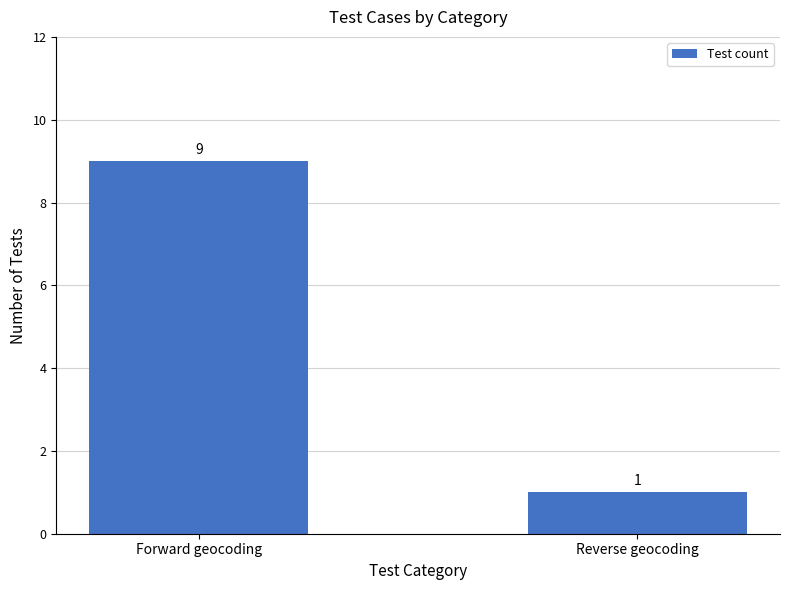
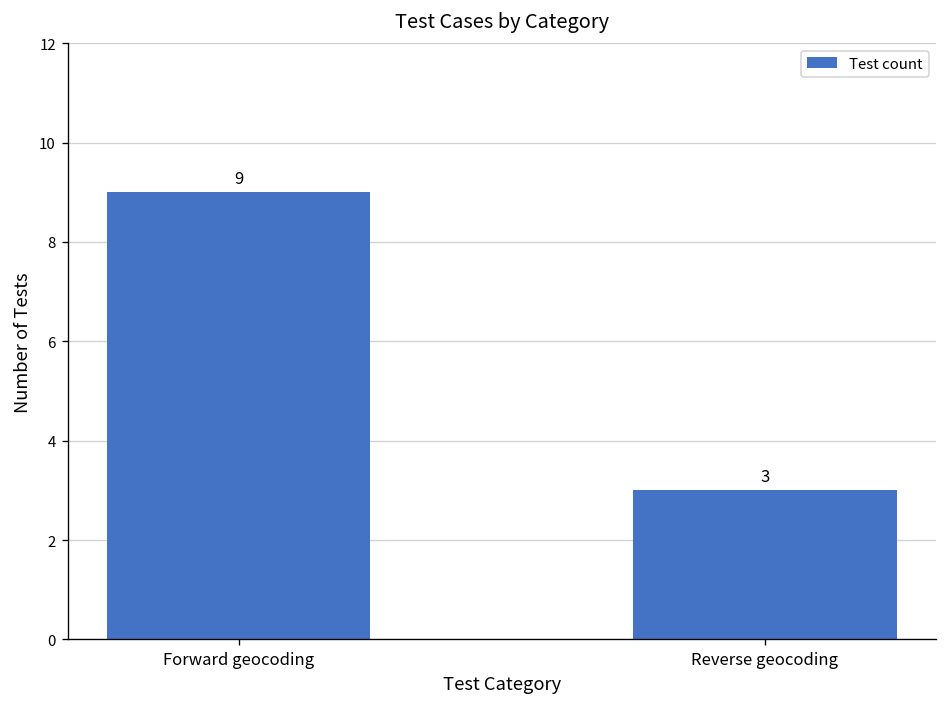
Reverse geocoding: 1 -> 3
